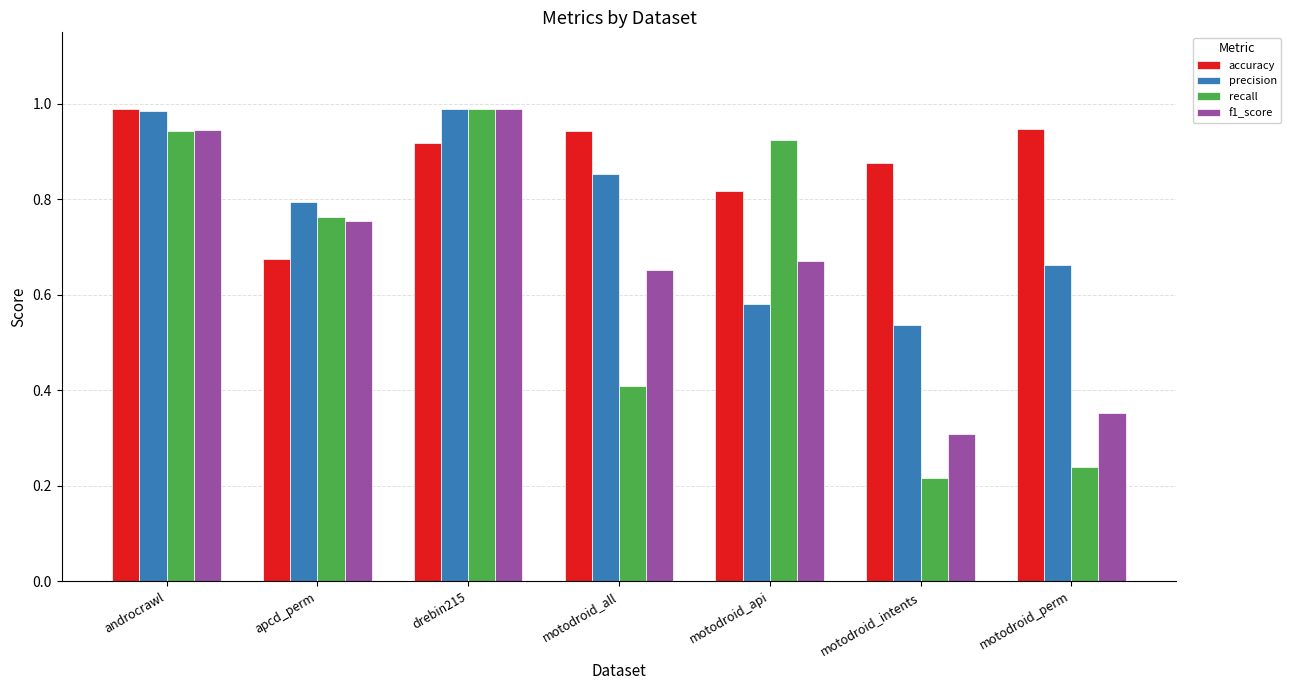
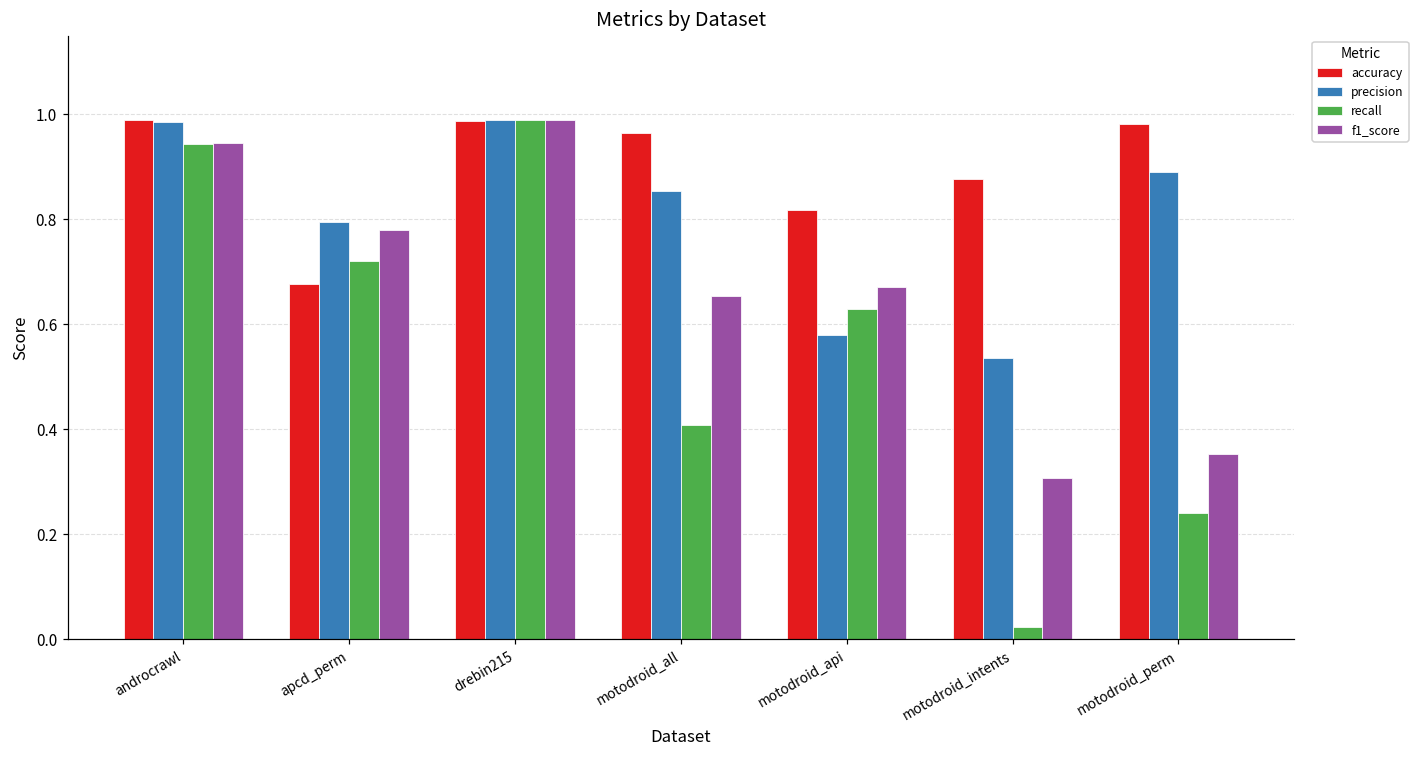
recall, apcd_perm: 0.76 -> 0.72
f1_score, apcd_perm: 0.76 -> 0.78
accuracy, drebin215: 0.92 -> 0.99
accuracy, motodroid_all: 0.94 -> 0.96
recall, motodroid_api: 0.92 -> 0.63
recall, motodroid_intents: 0.22 -> 0.02
accuracy, motodroid_perm: 0.95 -> 0.98
precision, motodroid_perm: 0.66 -> 0.89
